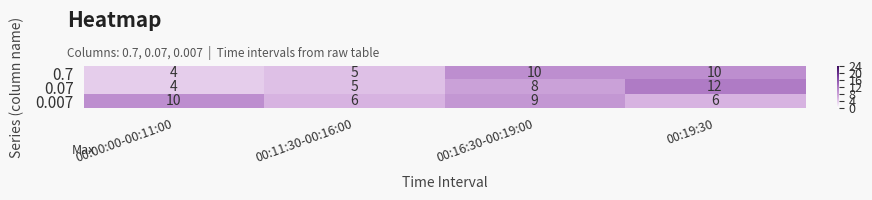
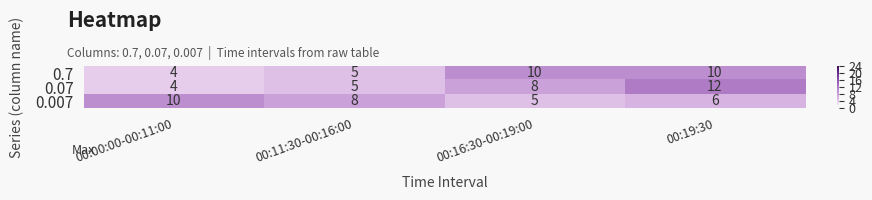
0.007, 00:11:30-00:16:00: 6 -> 8
0.007, 00:16:30-00:19:00: 9 -> 5
